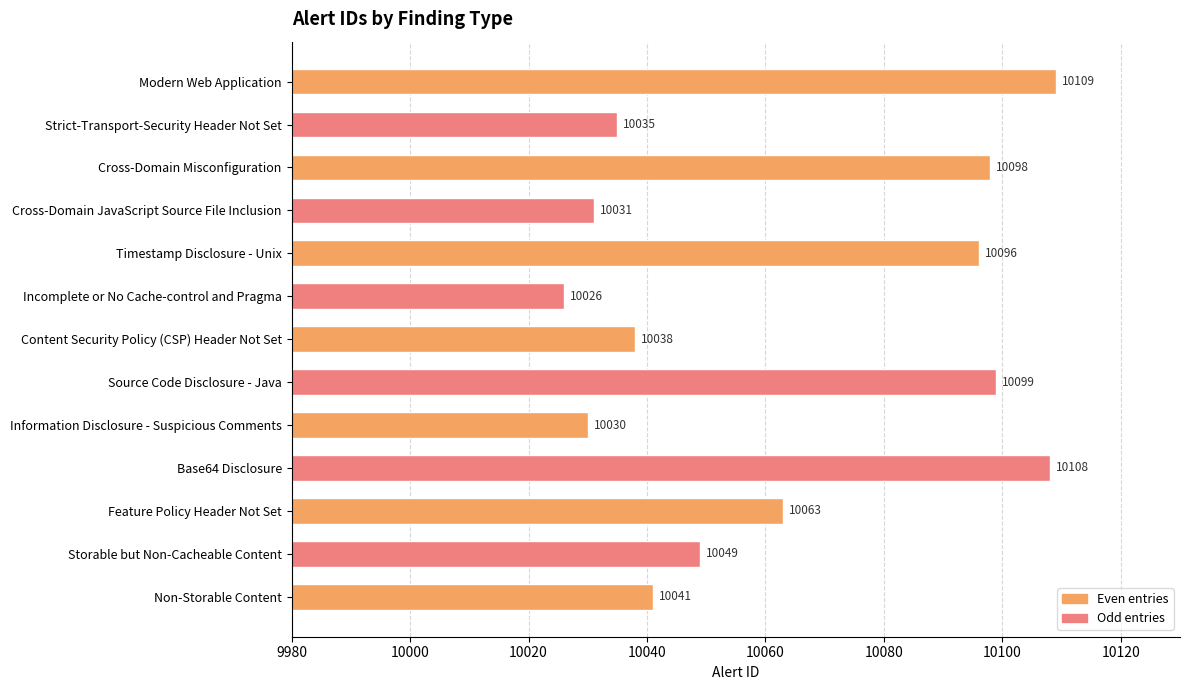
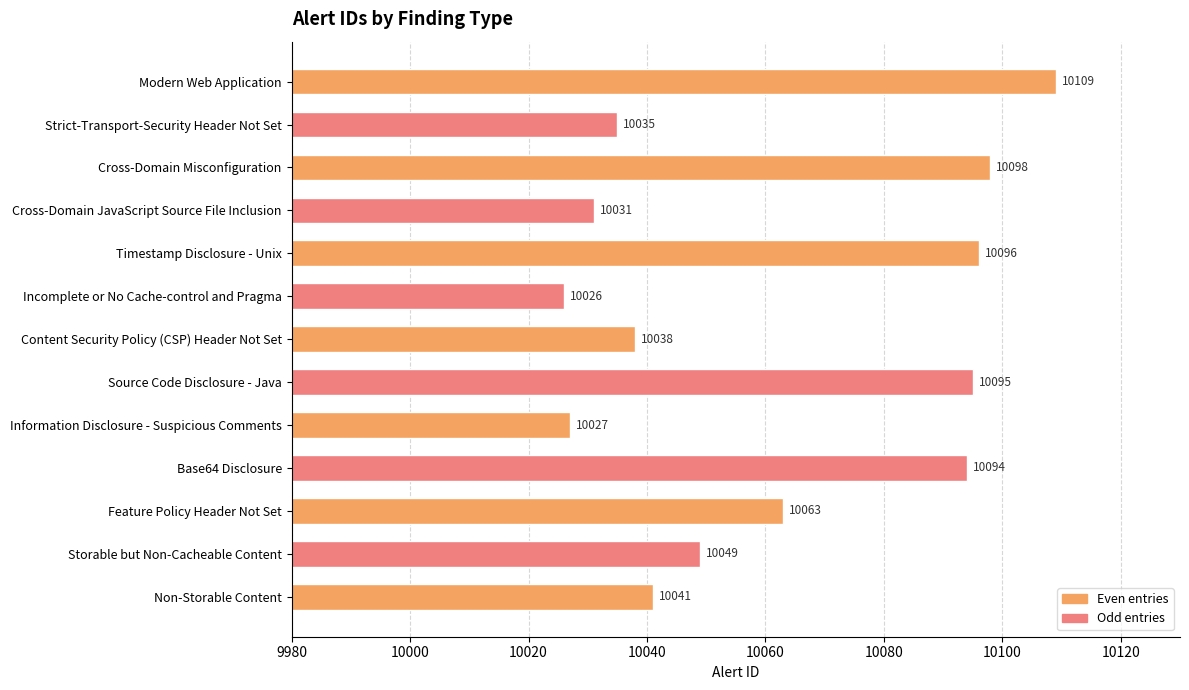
Source Code Disclosure - Java: 10099 -> 10095
Information Disclosure - Suspicious Comments: 10030 -> 10027
Base64 Disclosure: 10108 -> 10094
